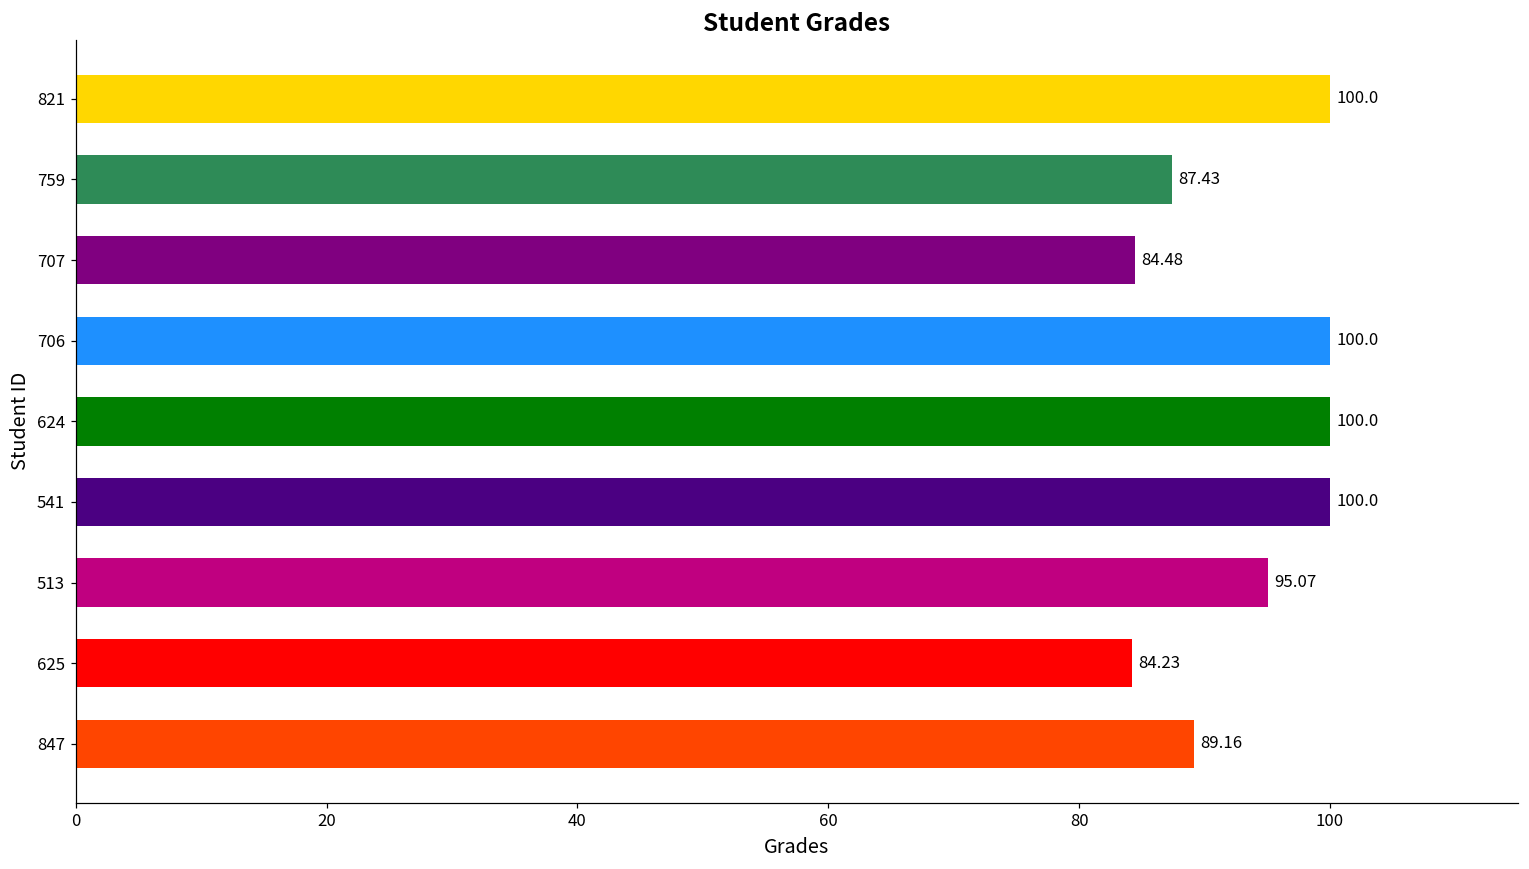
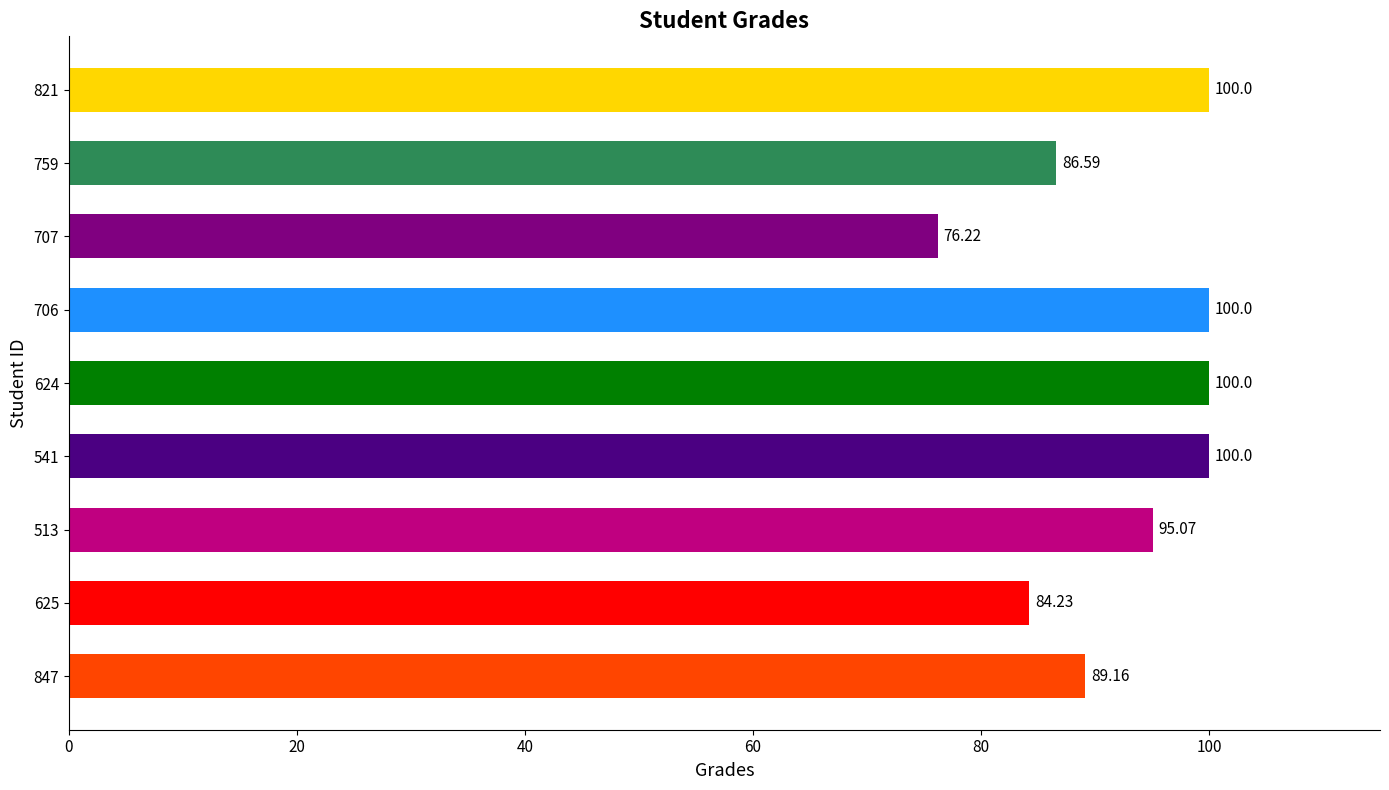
759: 87.43 -> 86.59
707: 84.48 -> 76.22
